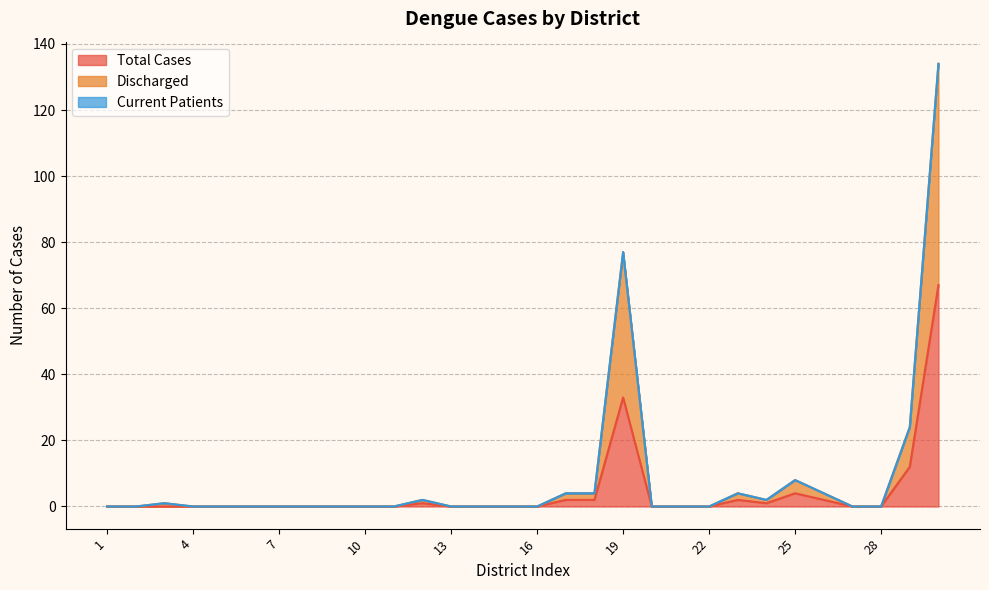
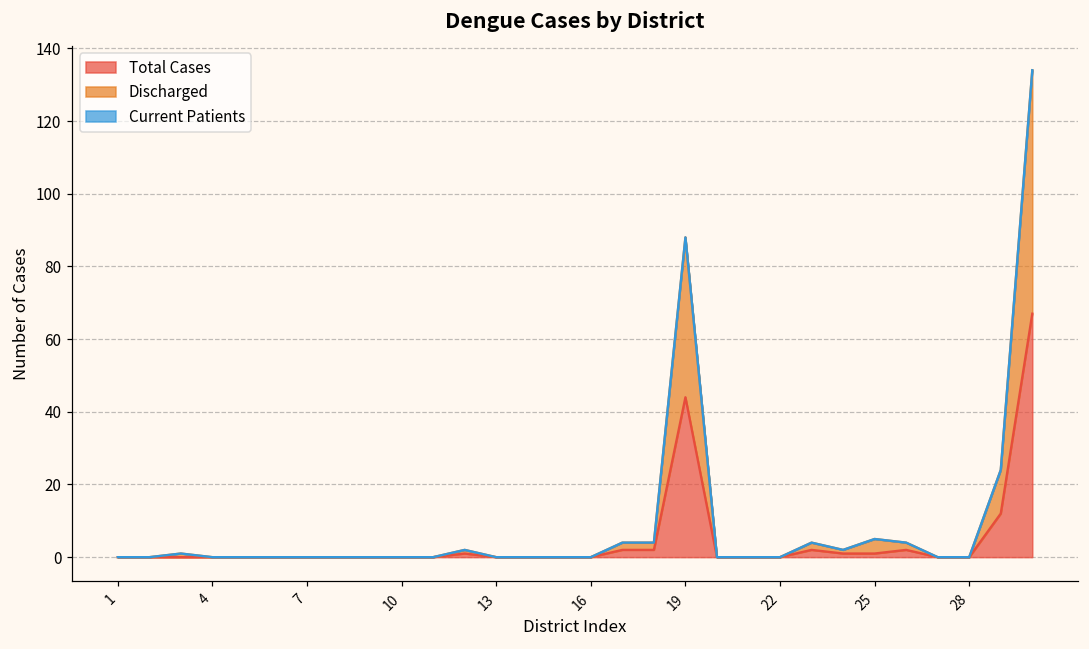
Total Cases, 19: 33 -> 44
Total Cases, 25: 4 -> 1
